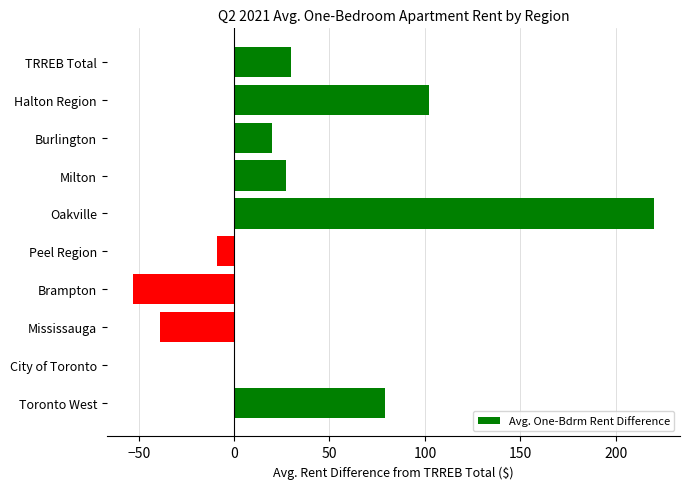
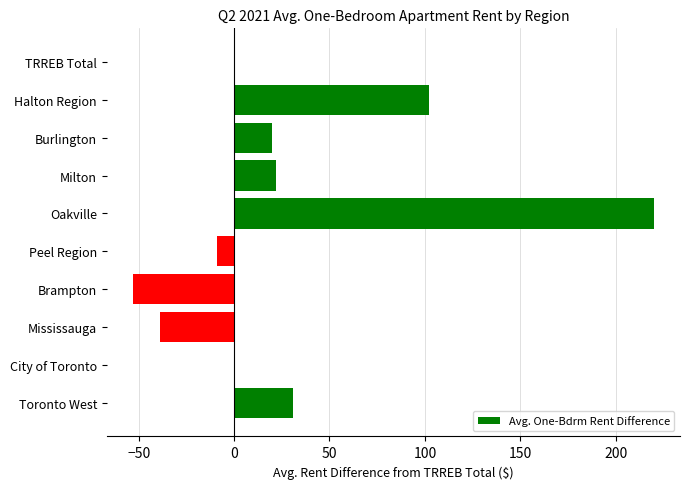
TRREB Total: 30 -> 0
Milton: 27 -> 22
Toronto West: 79 -> 31
